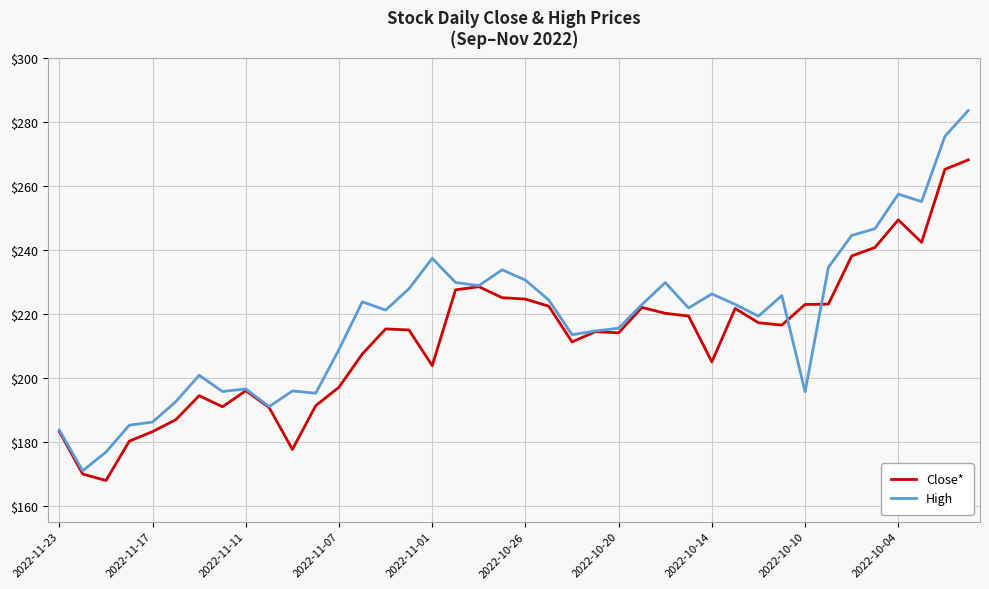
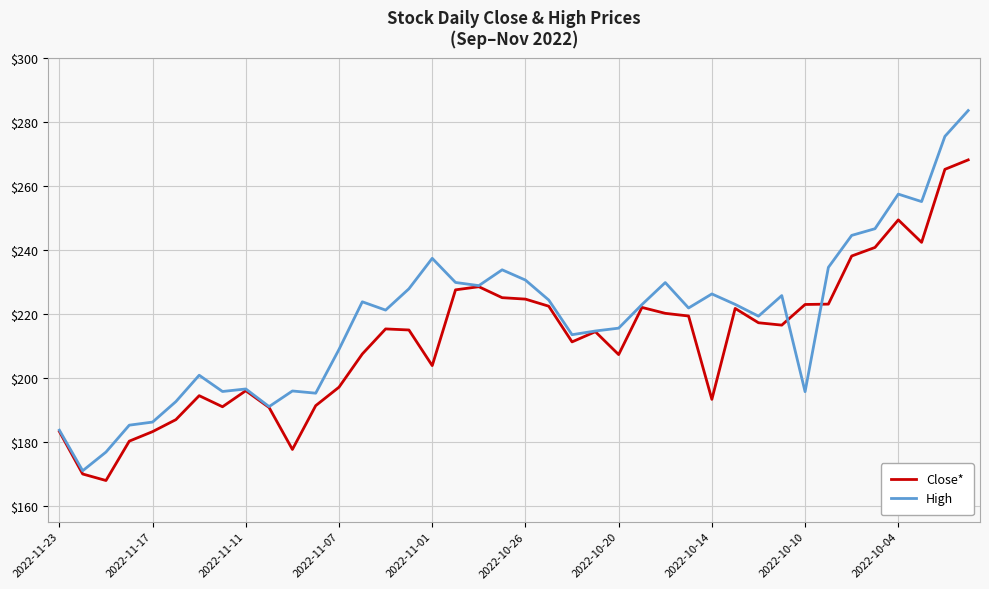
Close*, 2022-10-20: $214 -> $207
Close*, 2022-10-14: $205 -> $193
